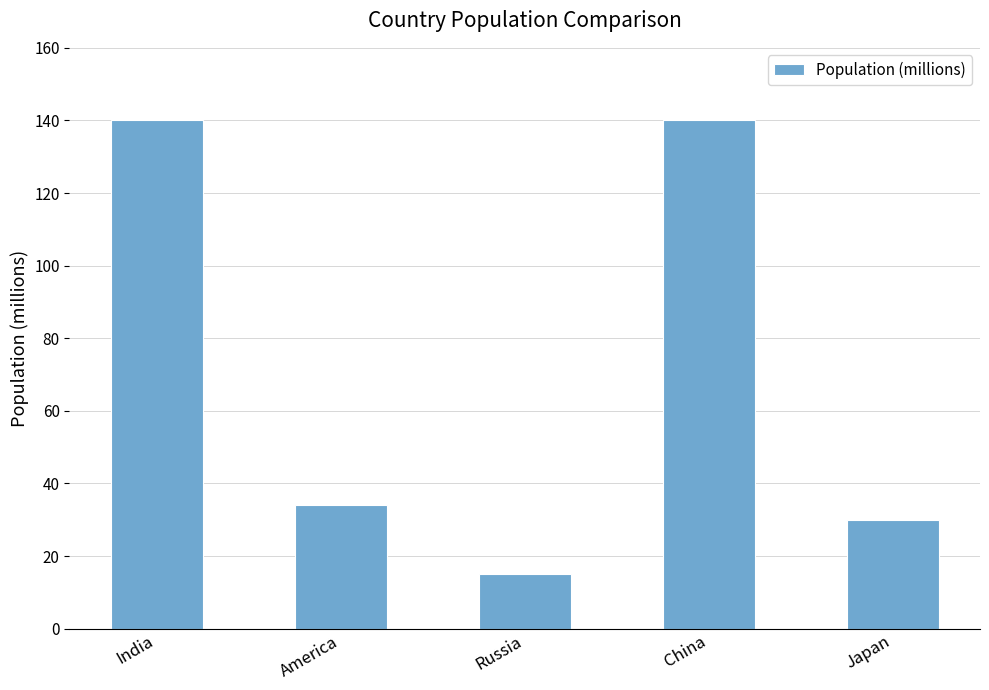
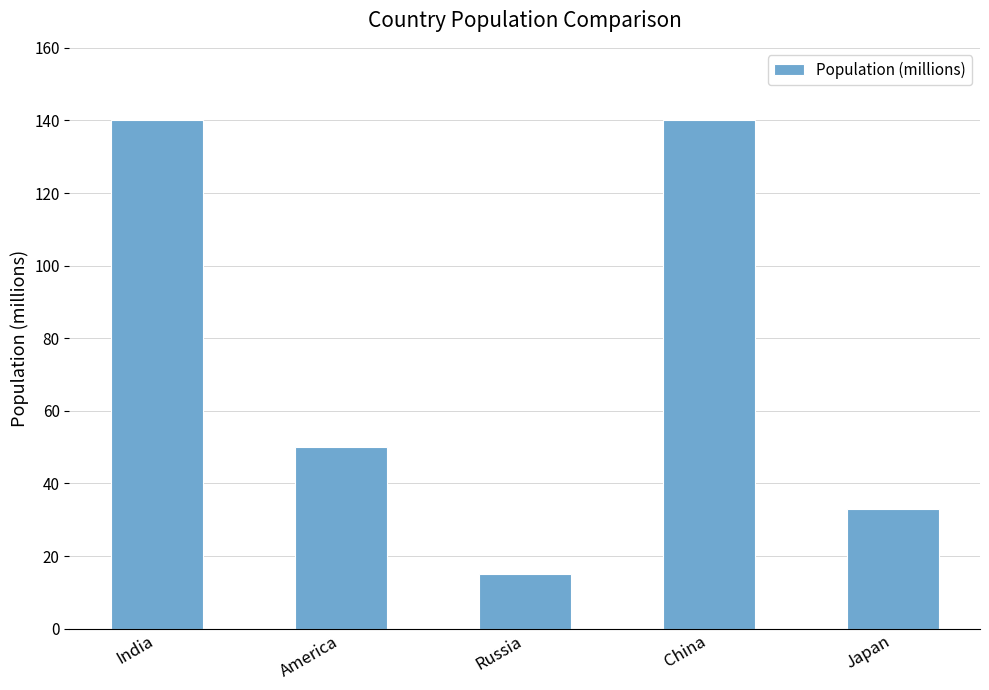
America: 34 -> 50
Japan: 30 -> 33
